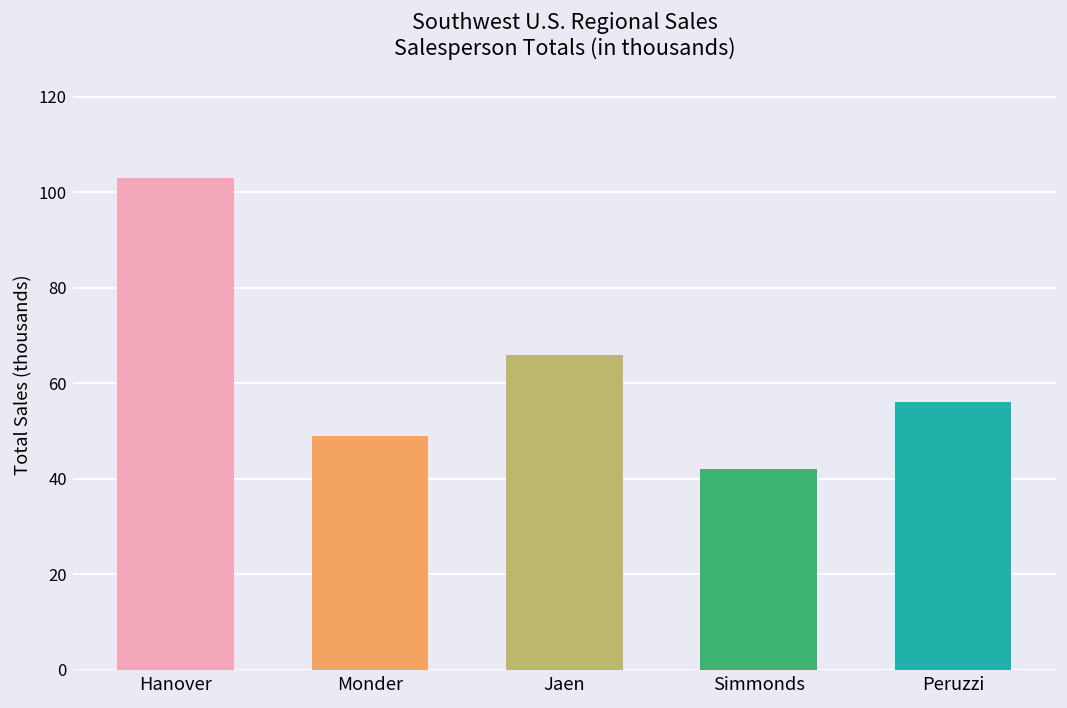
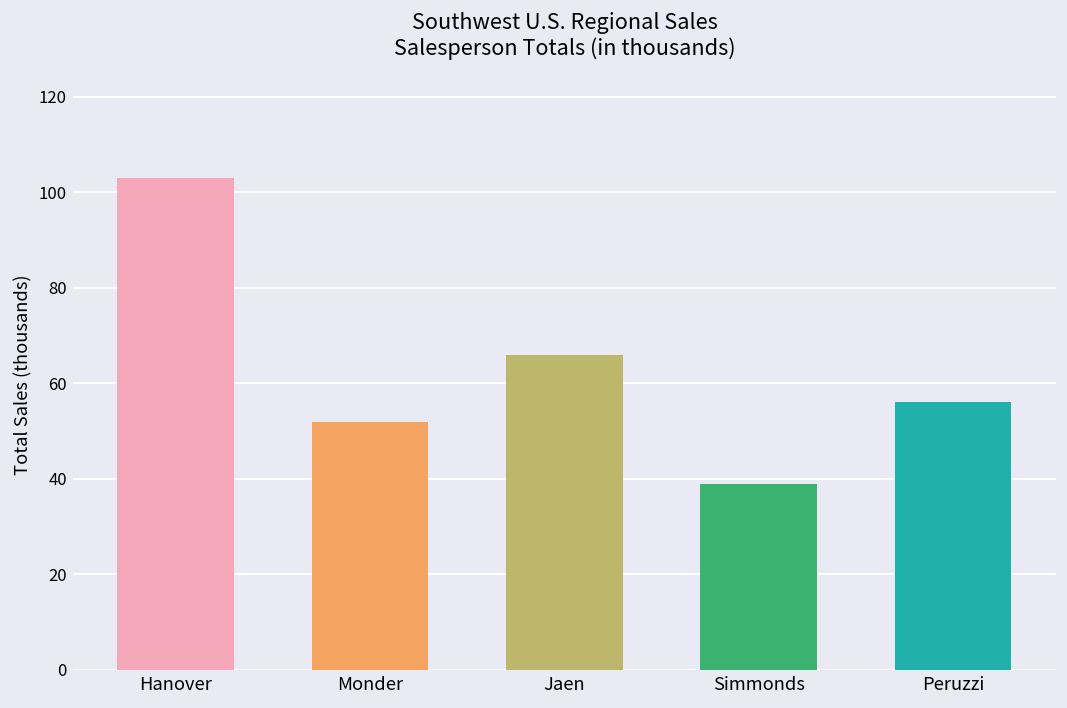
Monder: 49 -> 52
Simmonds: 42 -> 39
